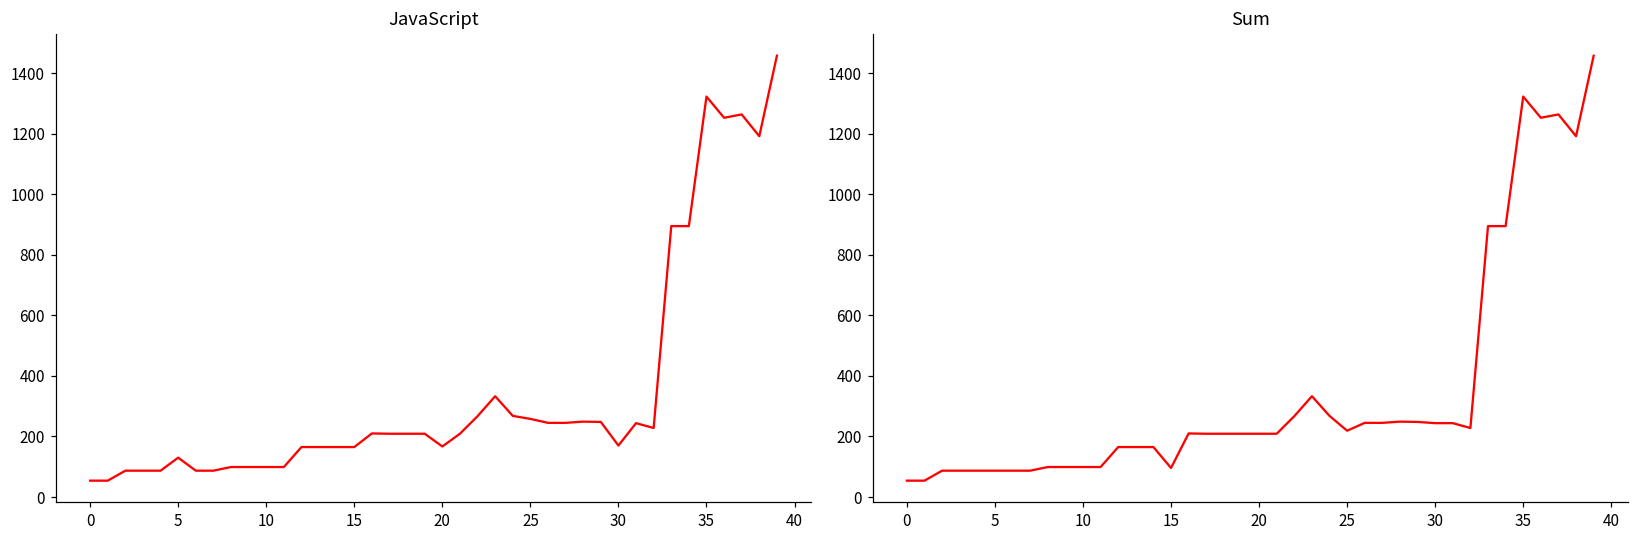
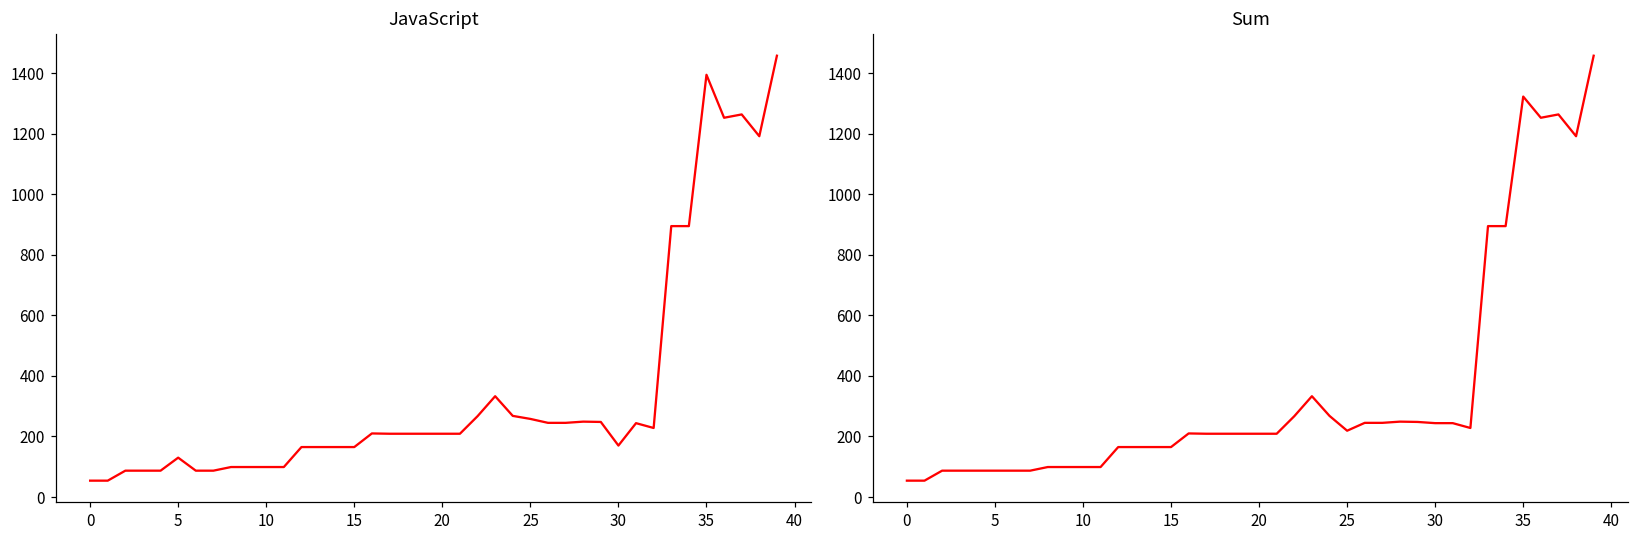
JavaScript, 20: 170 -> 210
JavaScript, 35: 1320 -> 1400
Sum, 15: 100 -> 170
